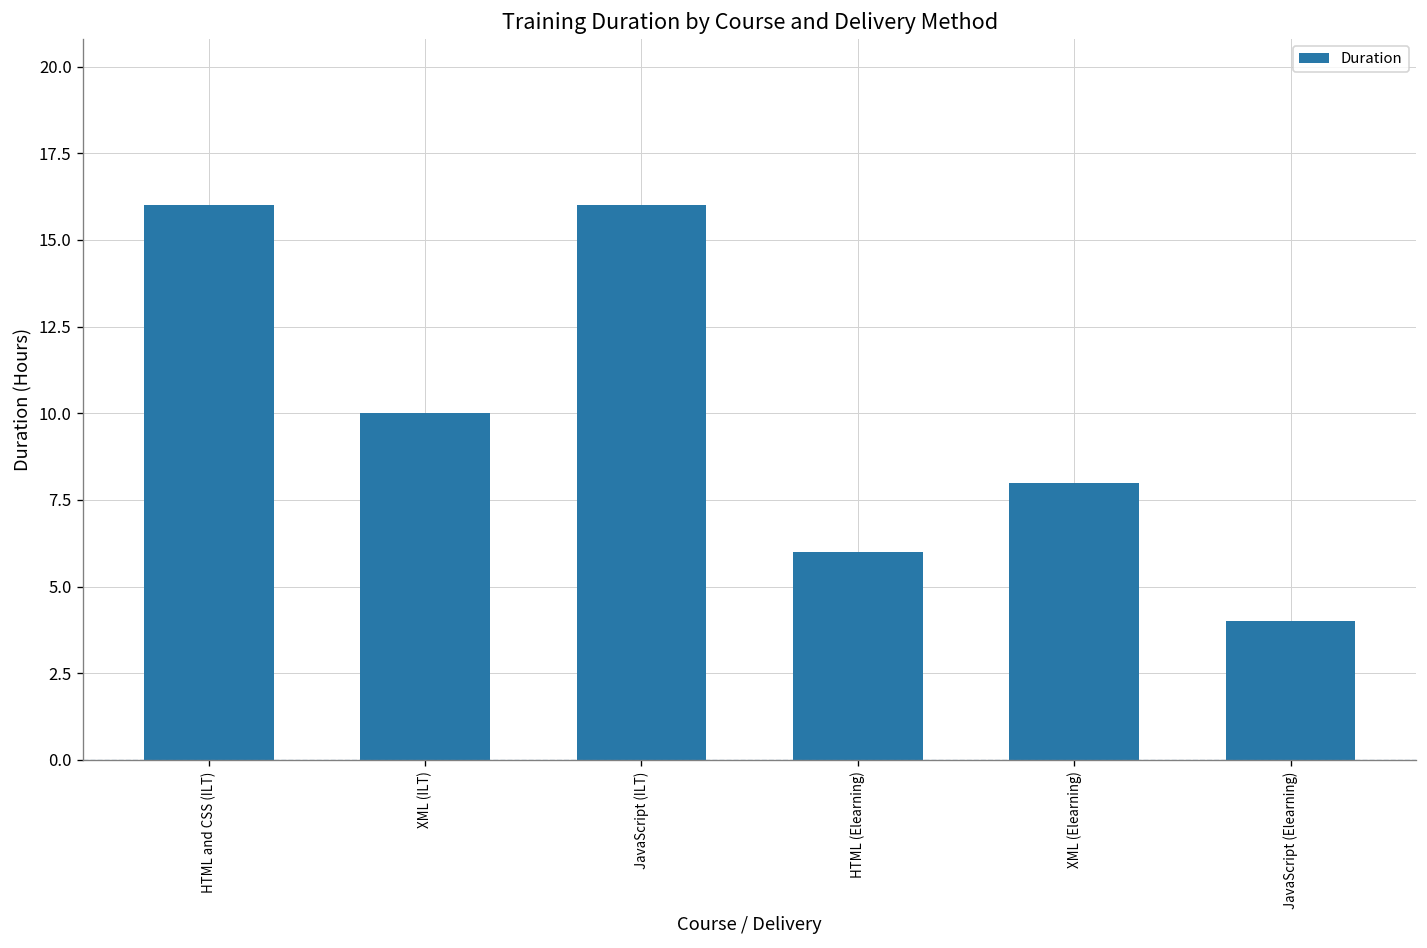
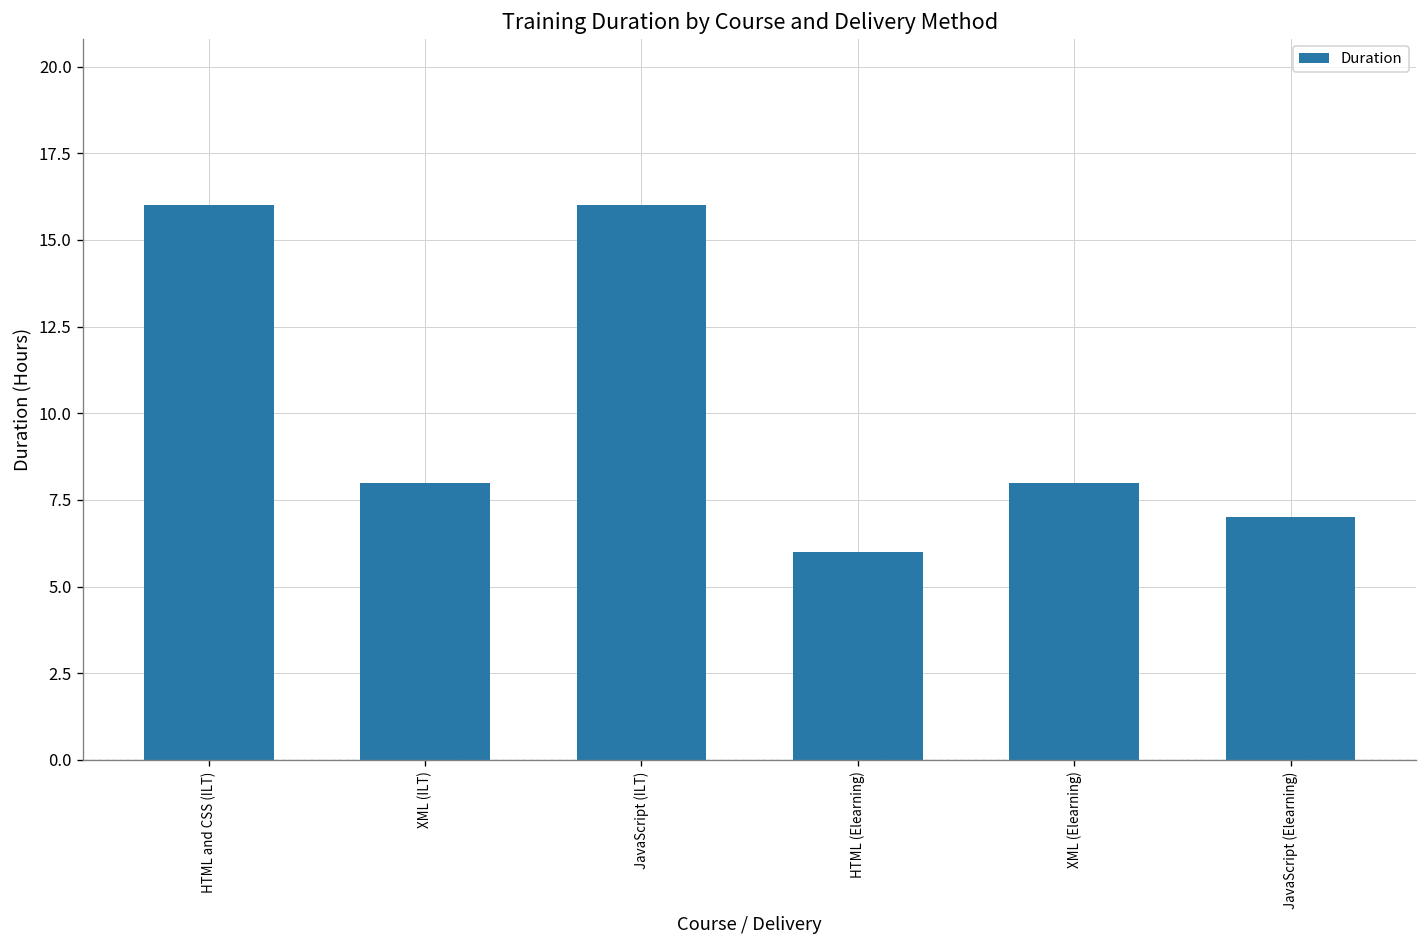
XML (ILT): 10 -> 8
JavaScript (Elearning): 4 -> 7
